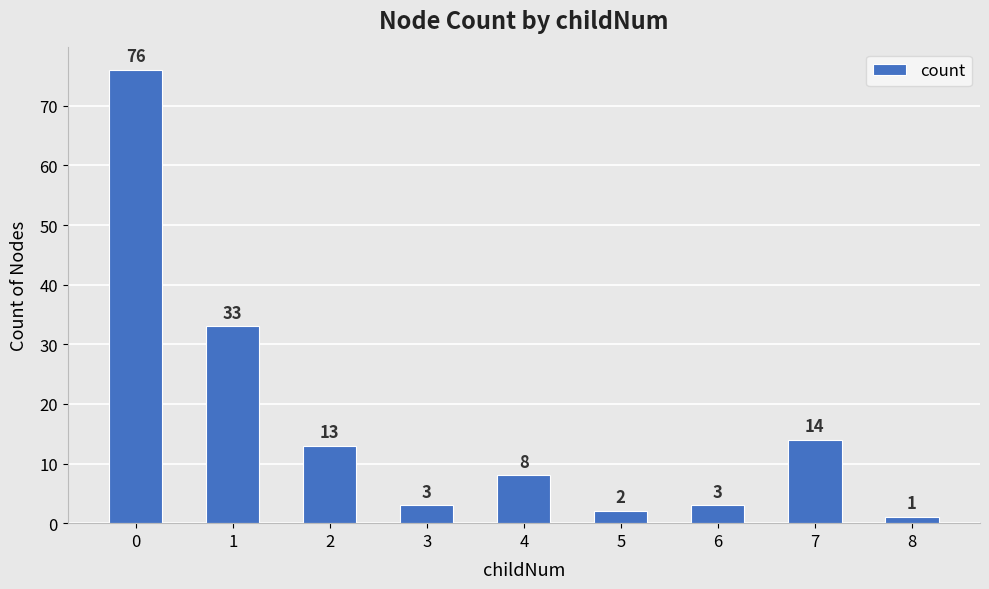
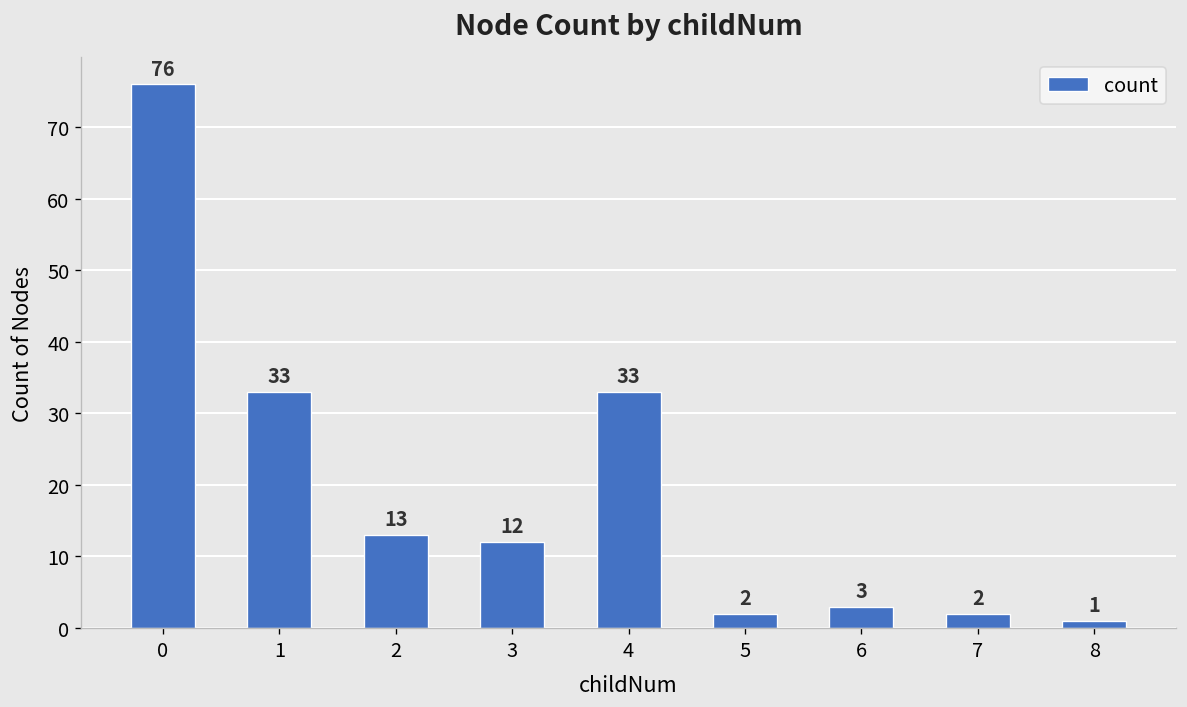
3: 3 -> 12
4: 8 -> 33
7: 14 -> 2
